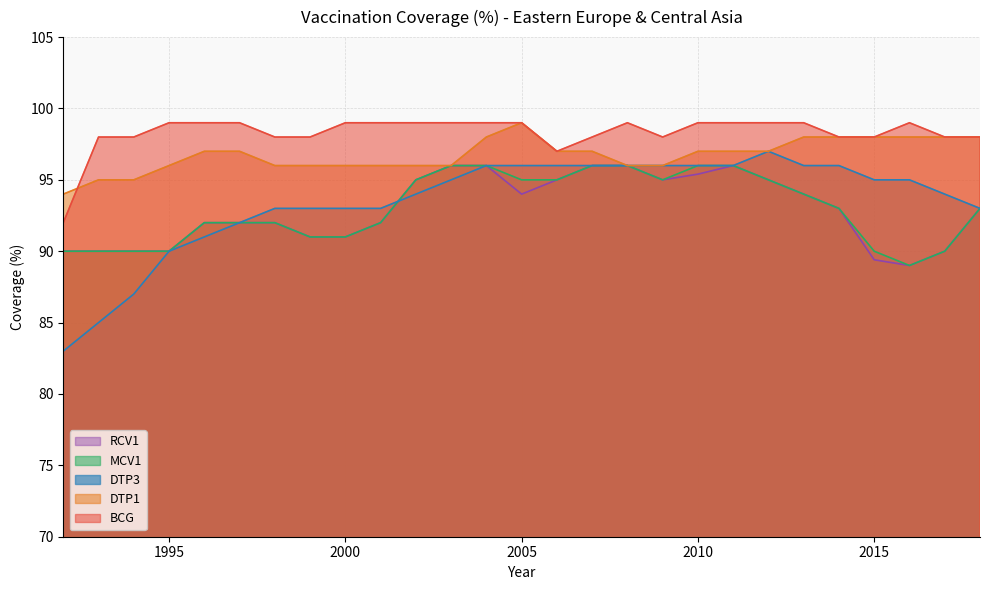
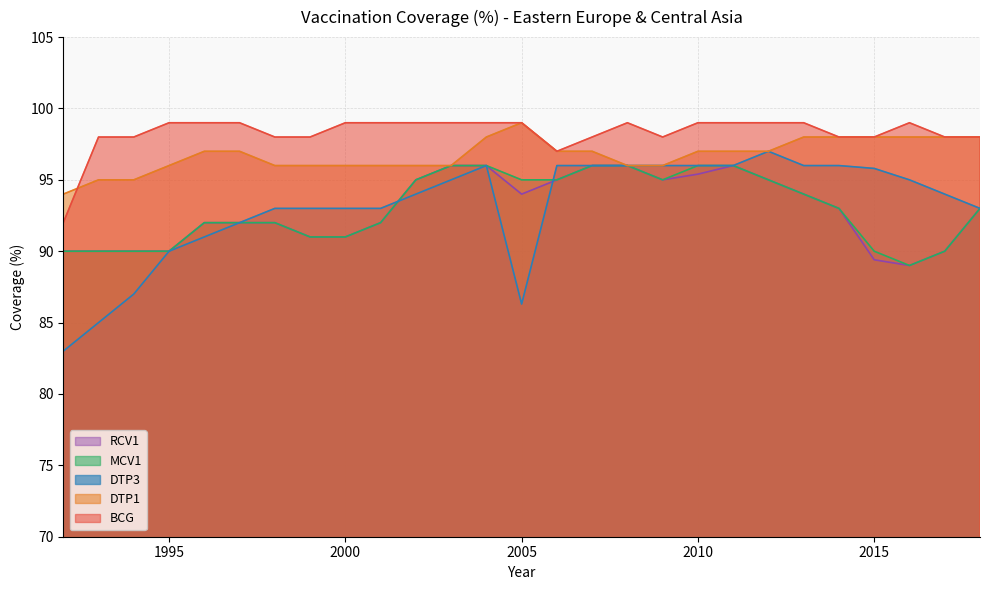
DTP3, 2005: 96.0 -> 86.3
DTP3, 2015: 95.0 -> 95.8
